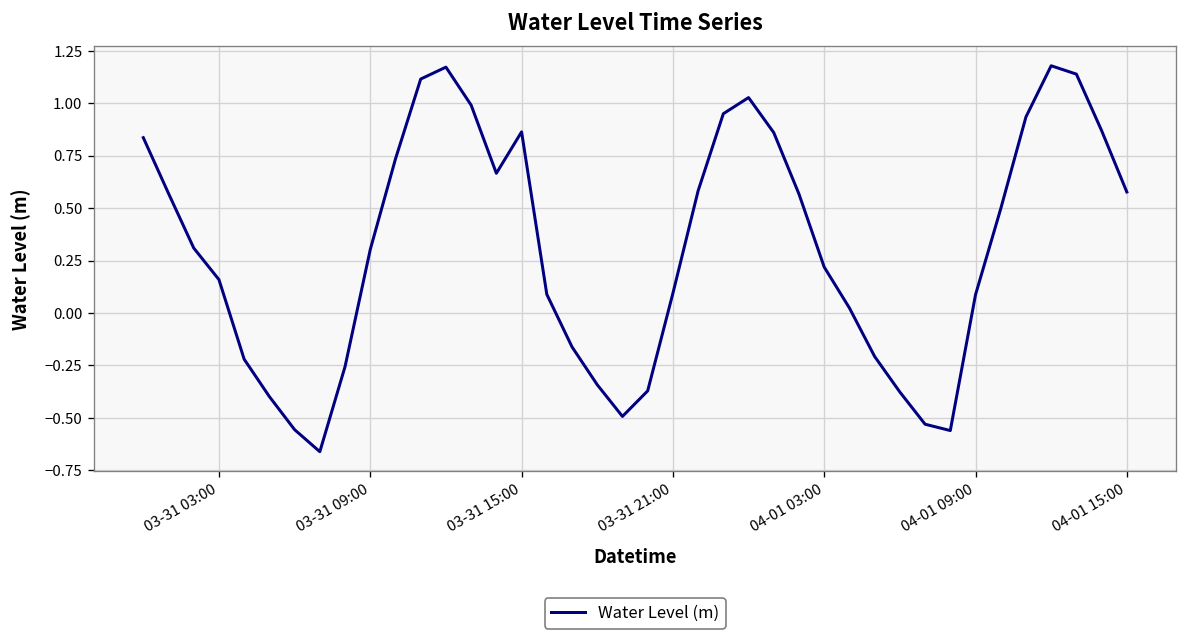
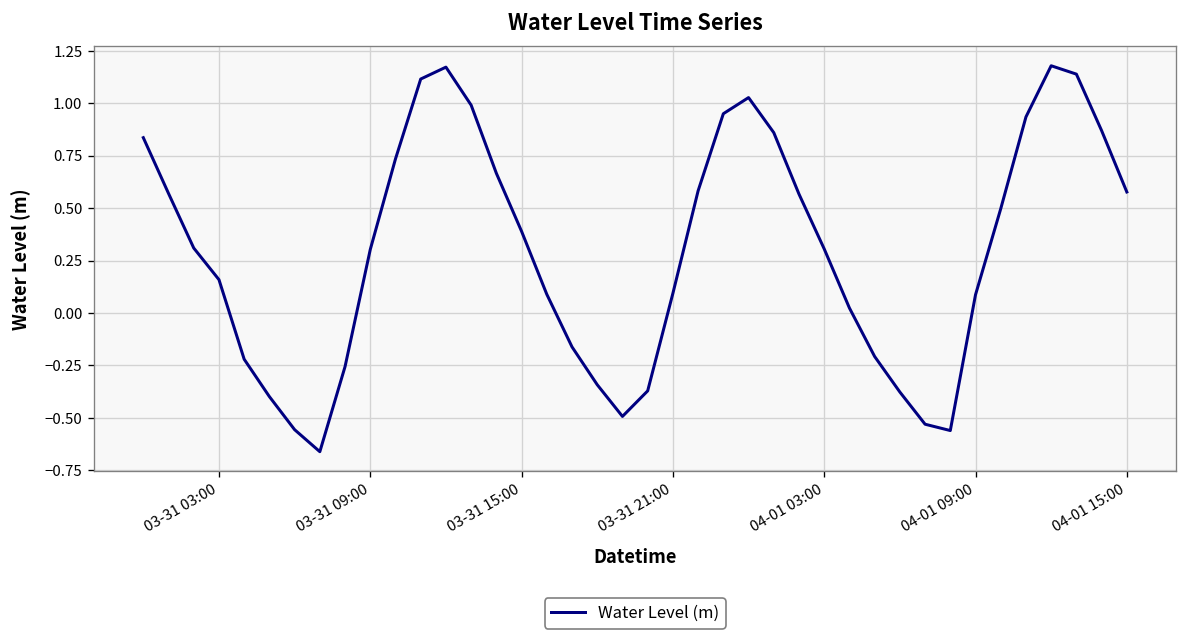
03-31 15:00: 0.86 -> 0.39
04-01 03:00: 0.22 -> 0.31
